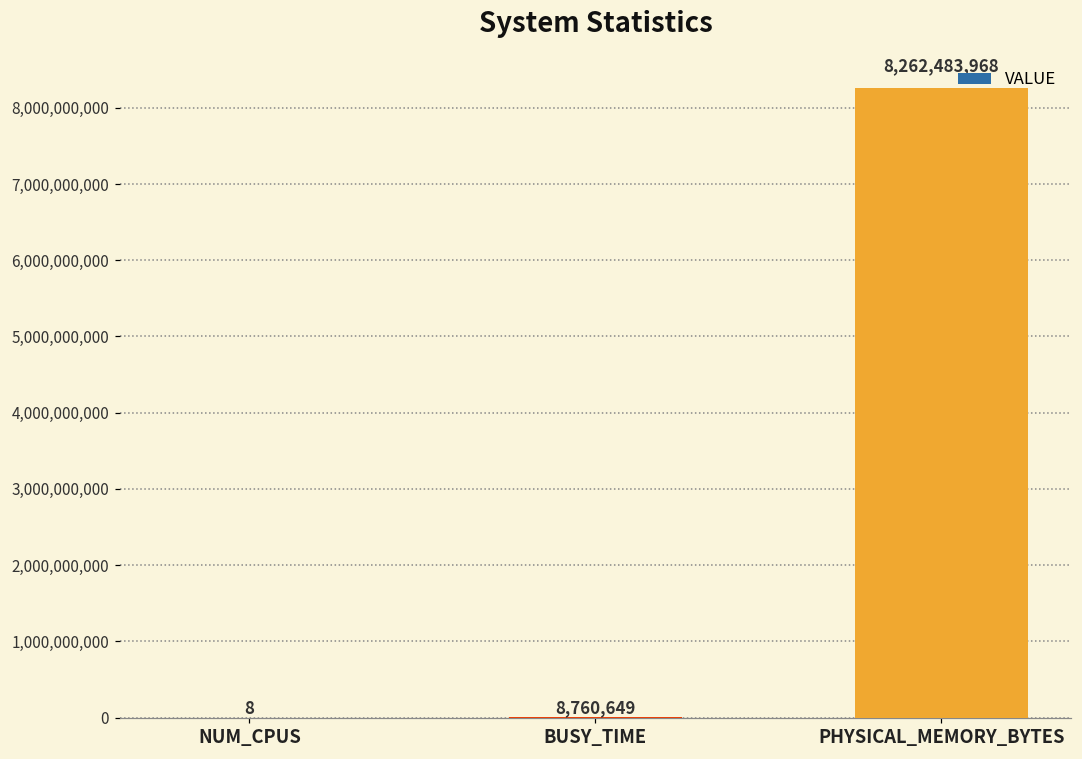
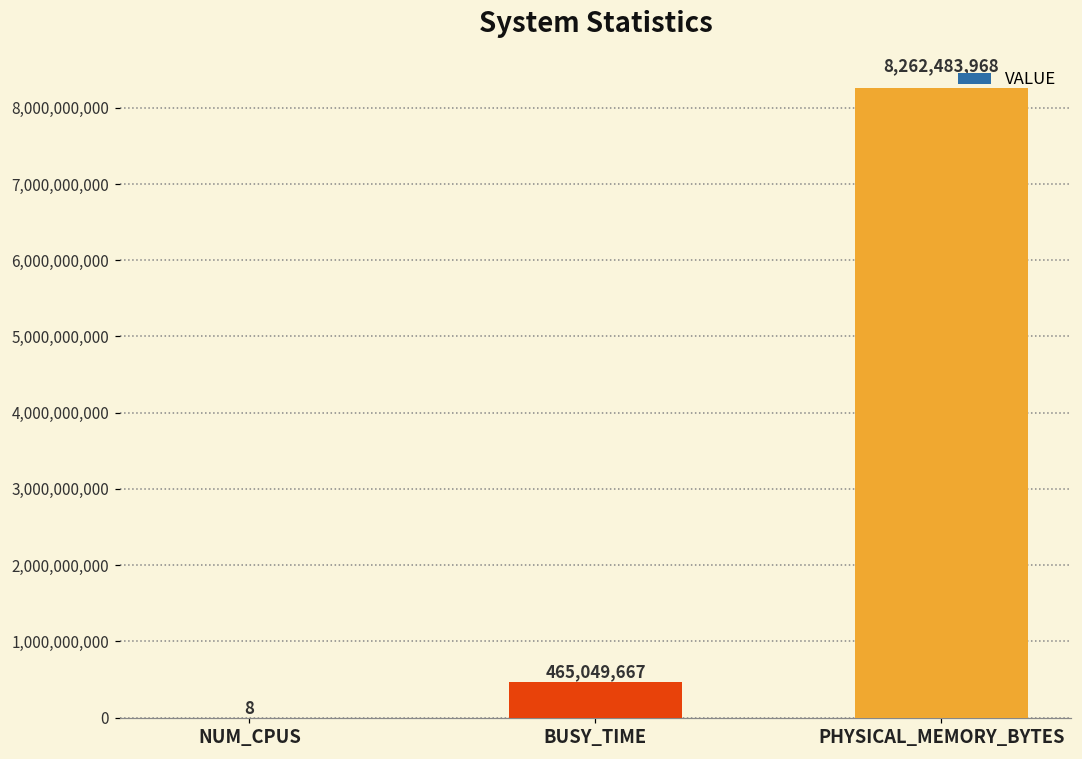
BUSY_TIME: 8,760,649 -> 465,049,667
